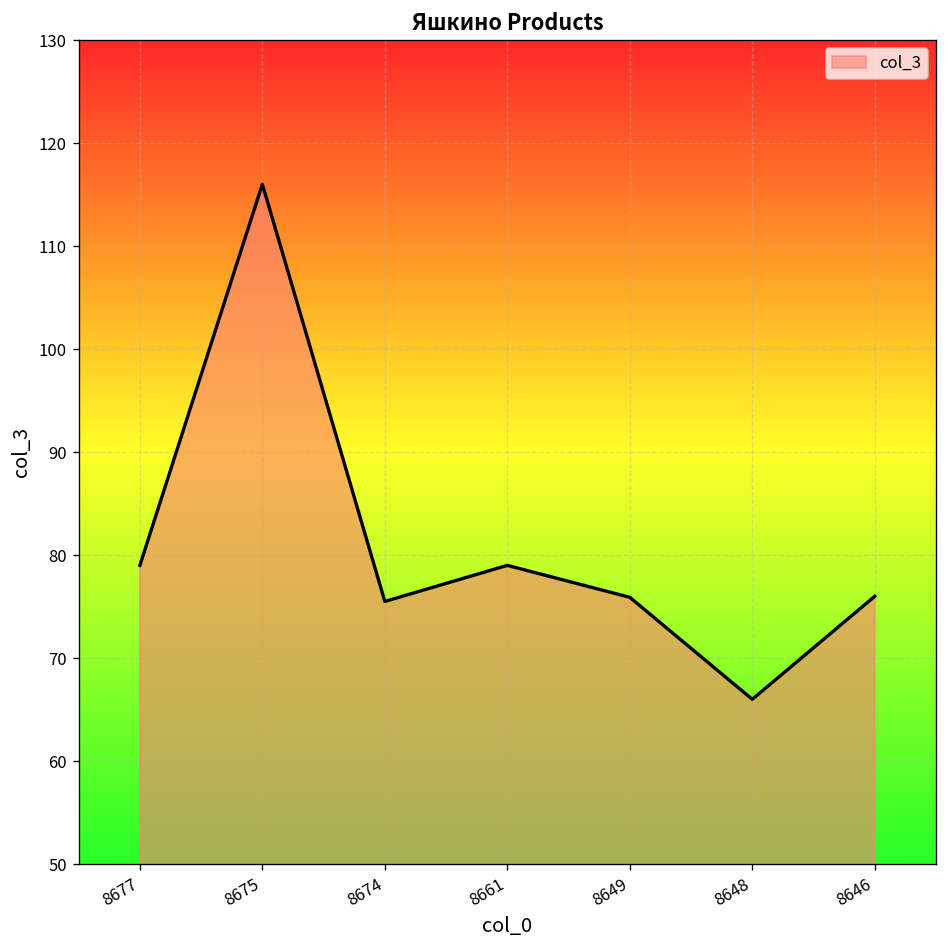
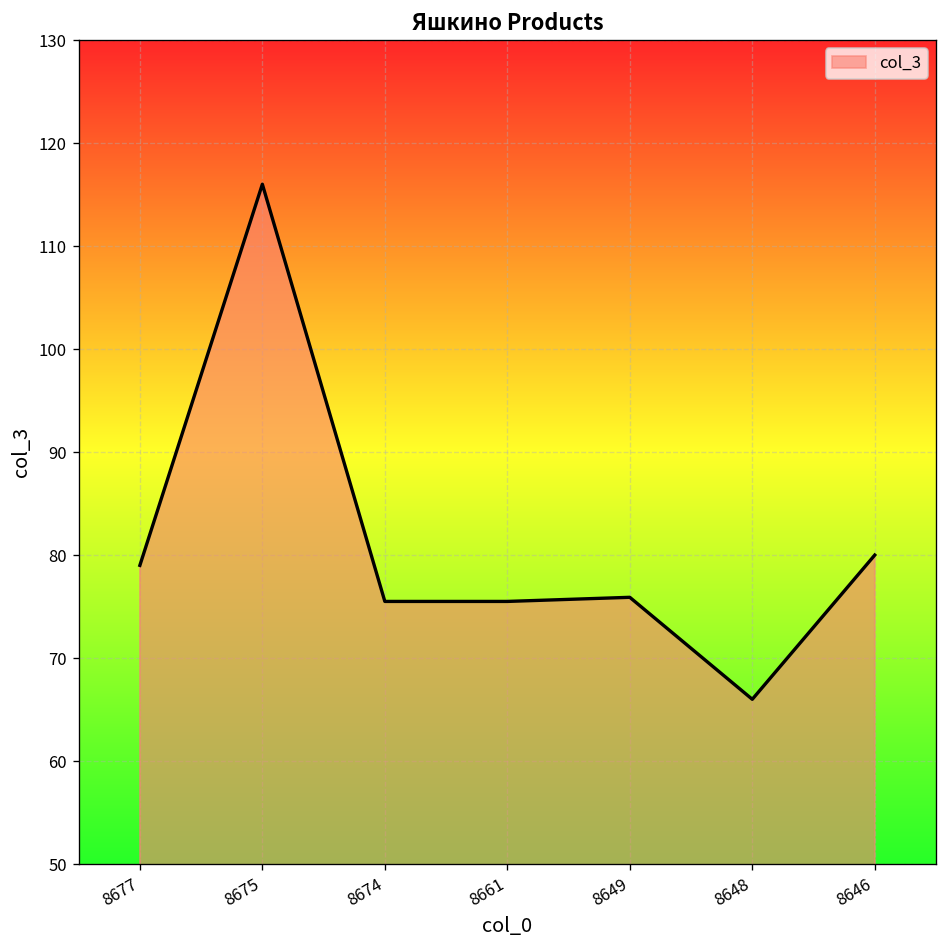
8661: 79 -> 76
8646: 76 -> 80
